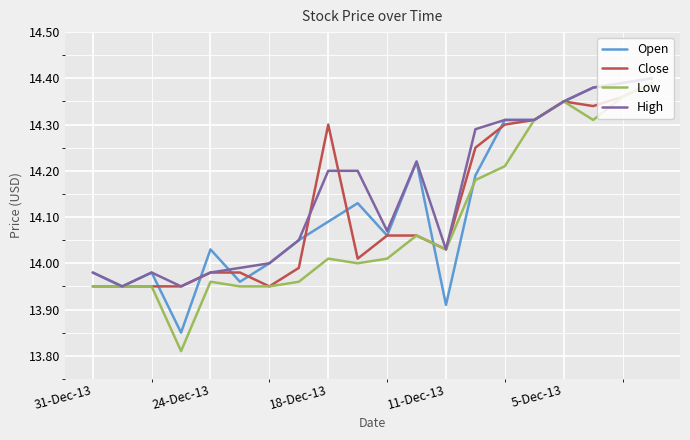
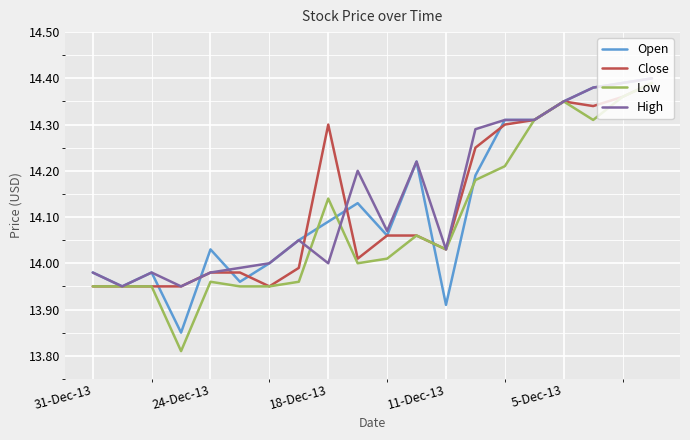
Low, 18-Dec-13: 14.01 -> 14.14
High, 18-Dec-13: 14.2 -> 14.0
